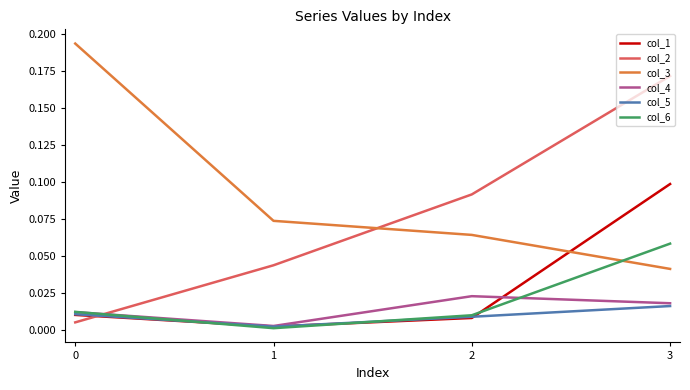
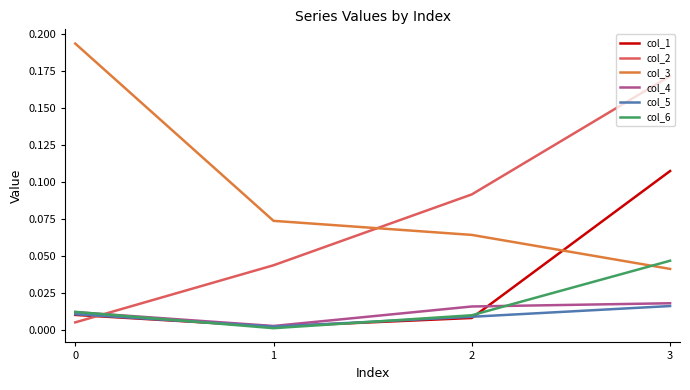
col_4, 2: 0.023 -> 0.016
col_1, 3: 0.099 -> 0.107
col_6, 3: 0.058 -> 0.047
